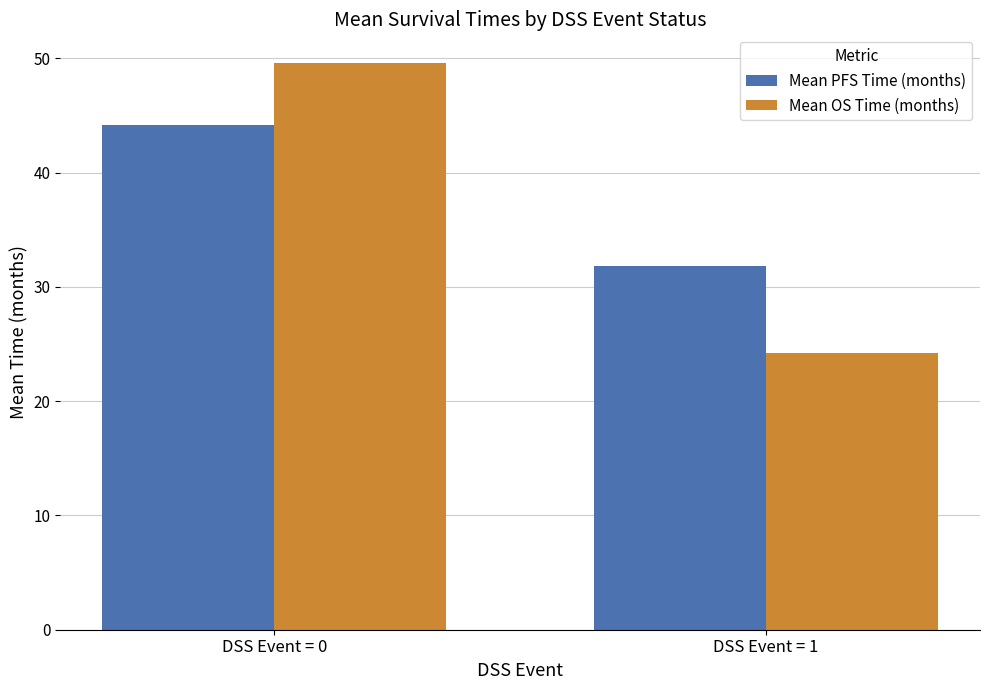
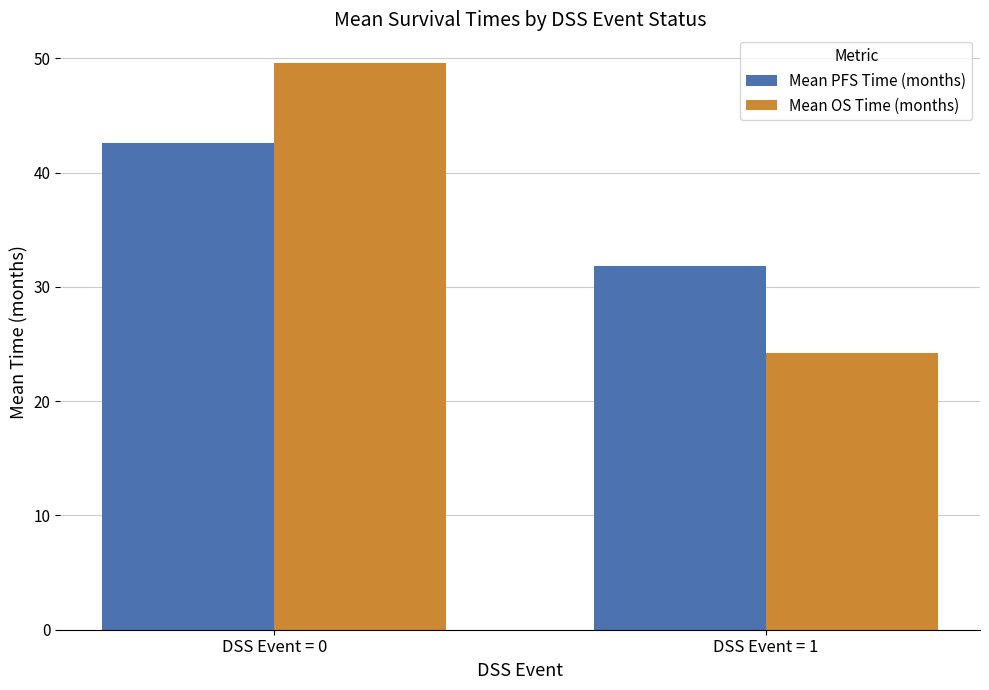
Mean PFS Time (months), DSS Event = 0: 44.2 -> 42.6
